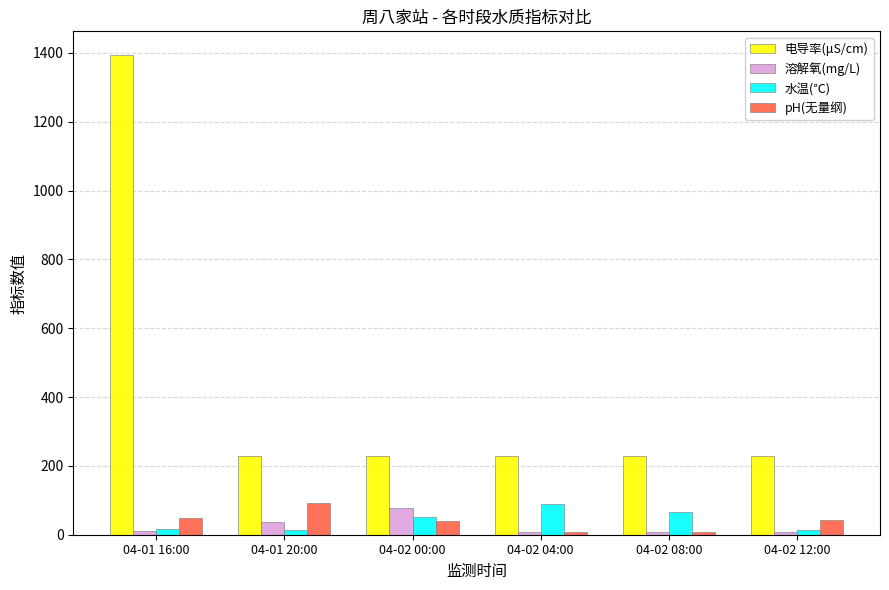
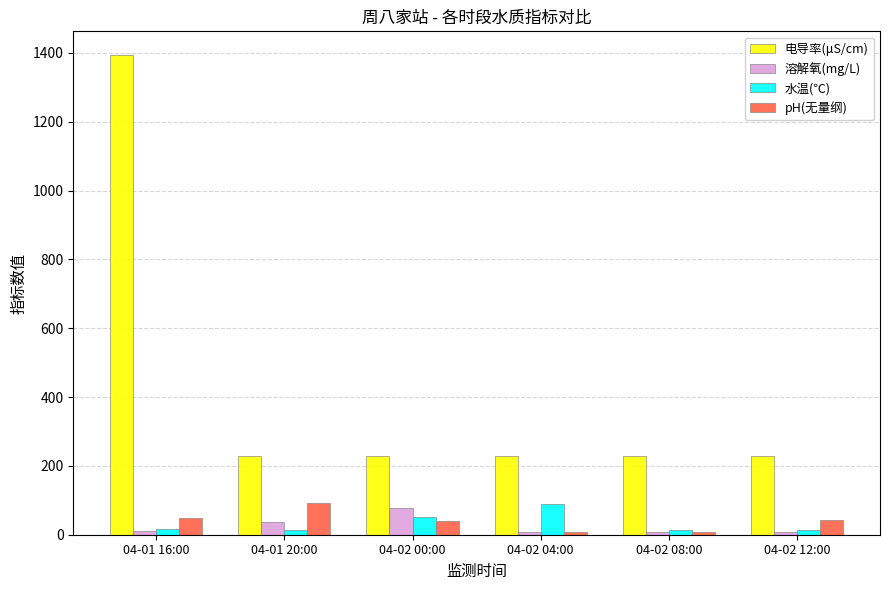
水温(℃), 04-02 08:00: 60 -> 10
